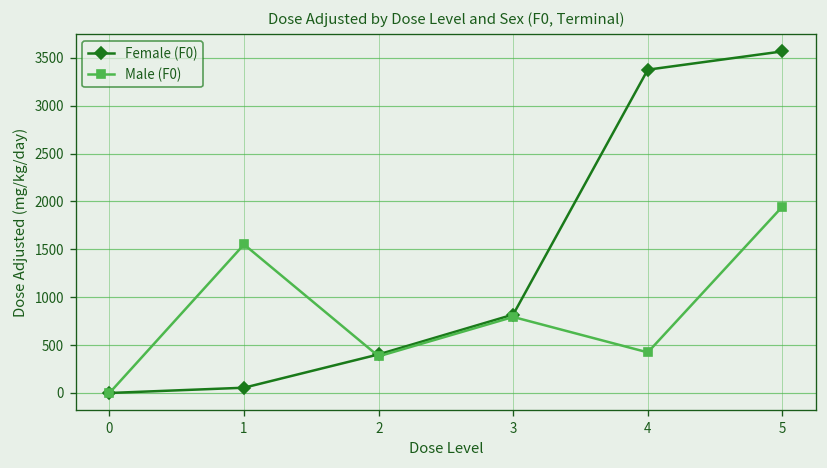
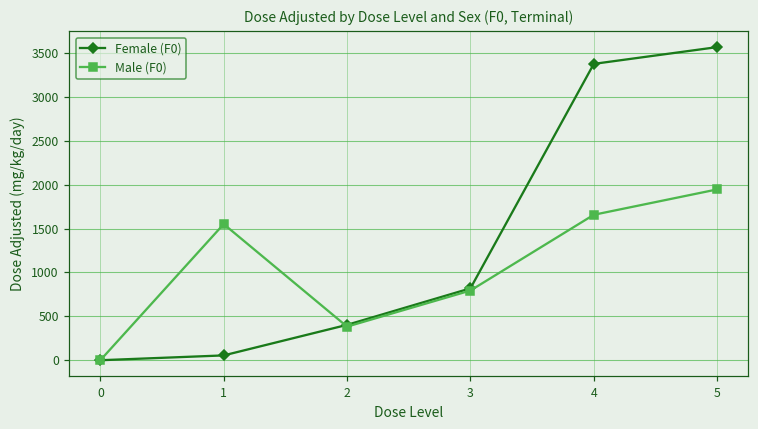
Male (F0), 4: 400 -> 1700
